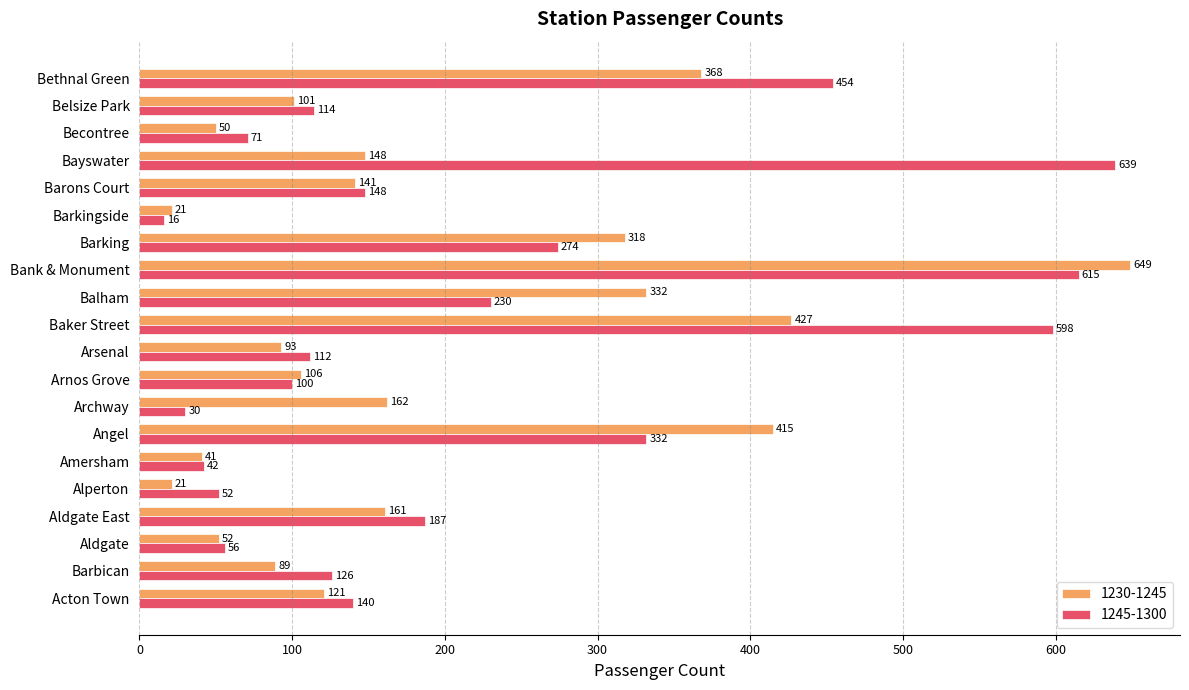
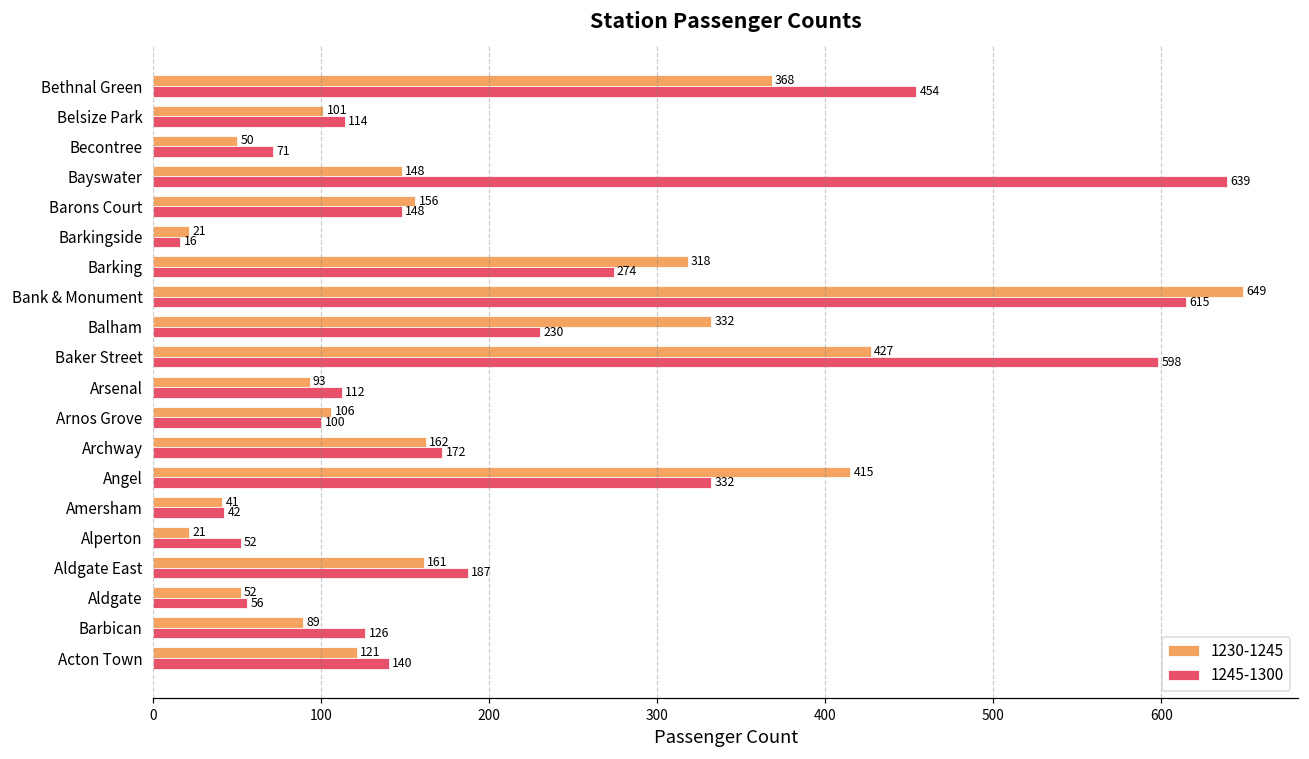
1230-1245, Barons Court: 141 -> 156
1245-1300, Archway: 30 -> 172
